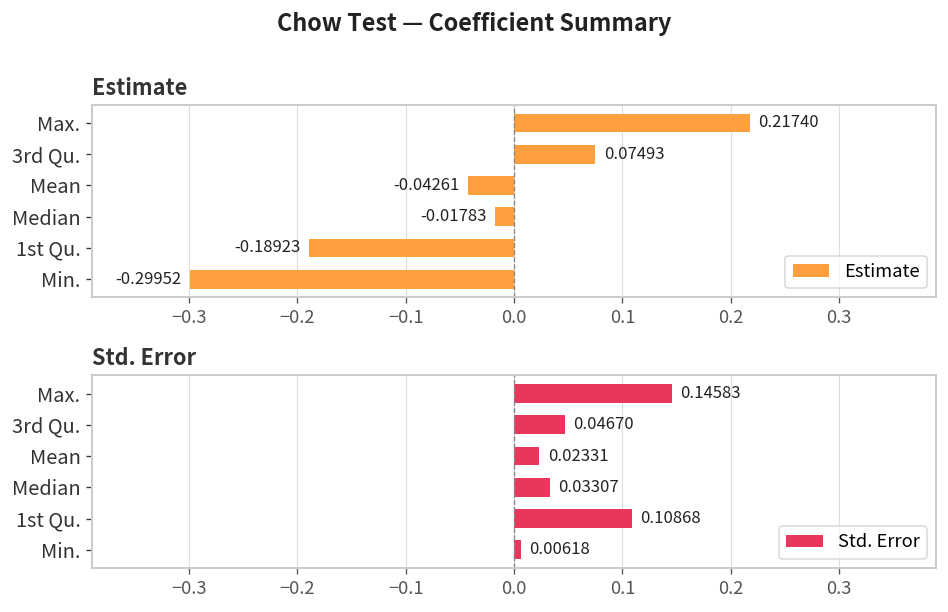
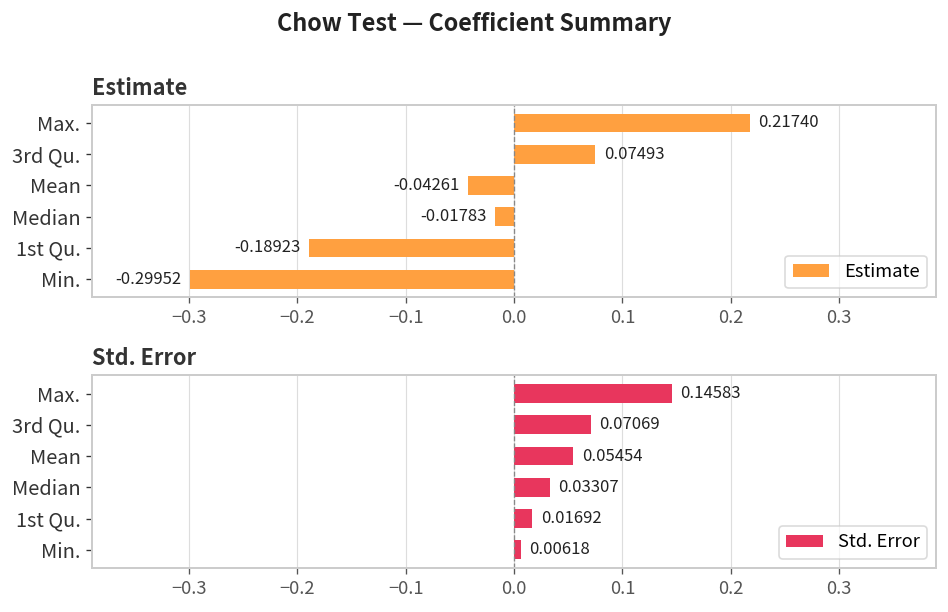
Std. Error, 3rd Qu.: 0.04670 -> 0.07069
Std. Error, Mean: 0.02331 -> 0.05454
Std. Error, 1st Qu.: 0.10868 -> 0.01692
